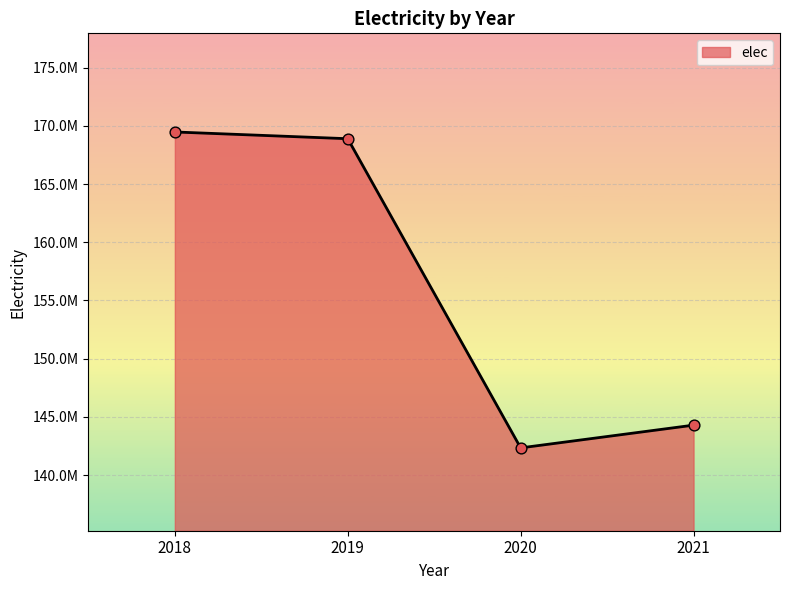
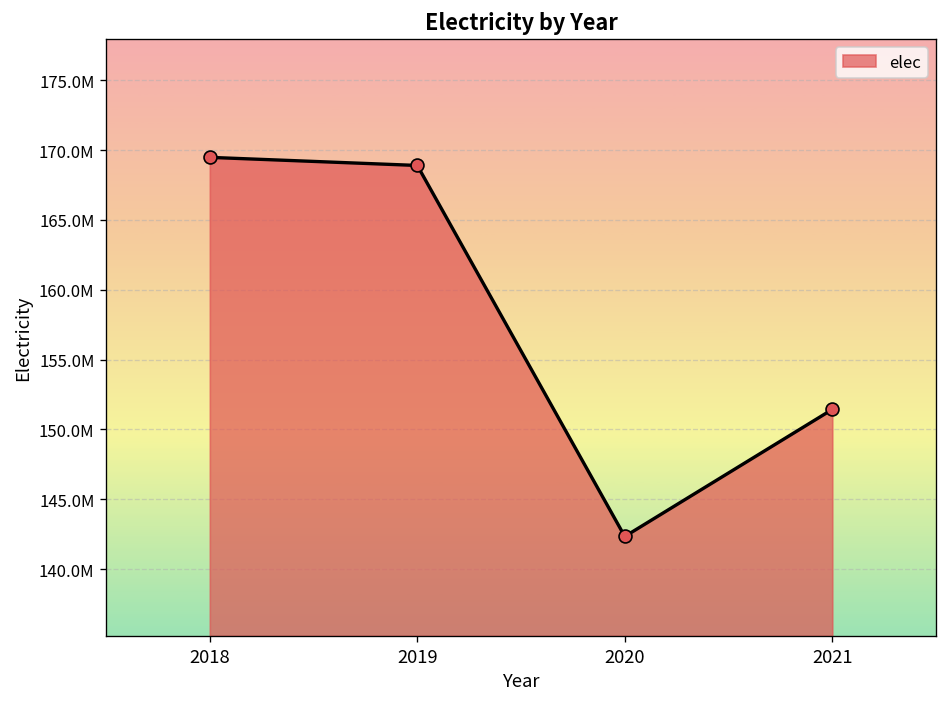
2021: 144300000 -> 151400000
